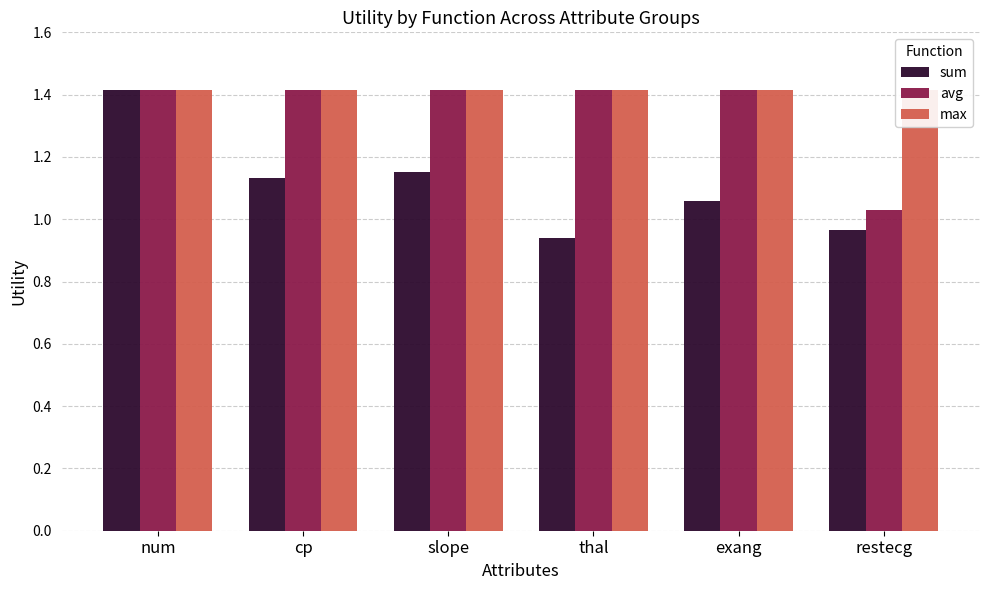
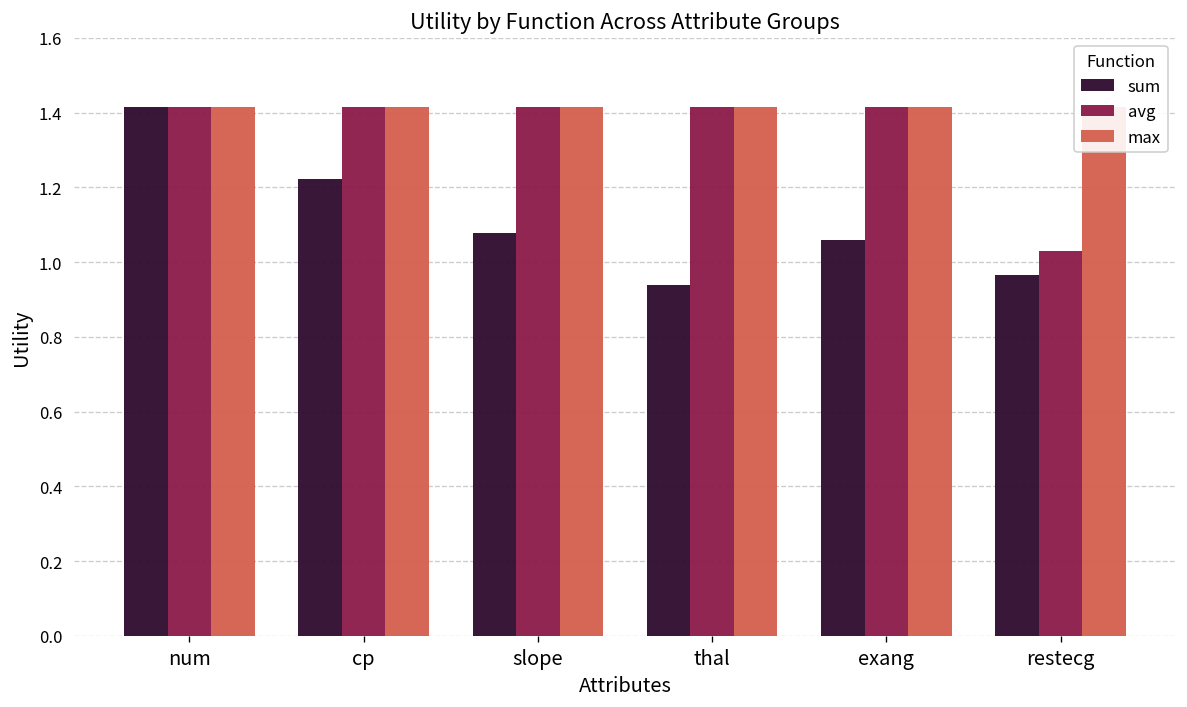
sum, cp: 1.13 -> 1.22
sum, slope: 1.15 -> 1.08
